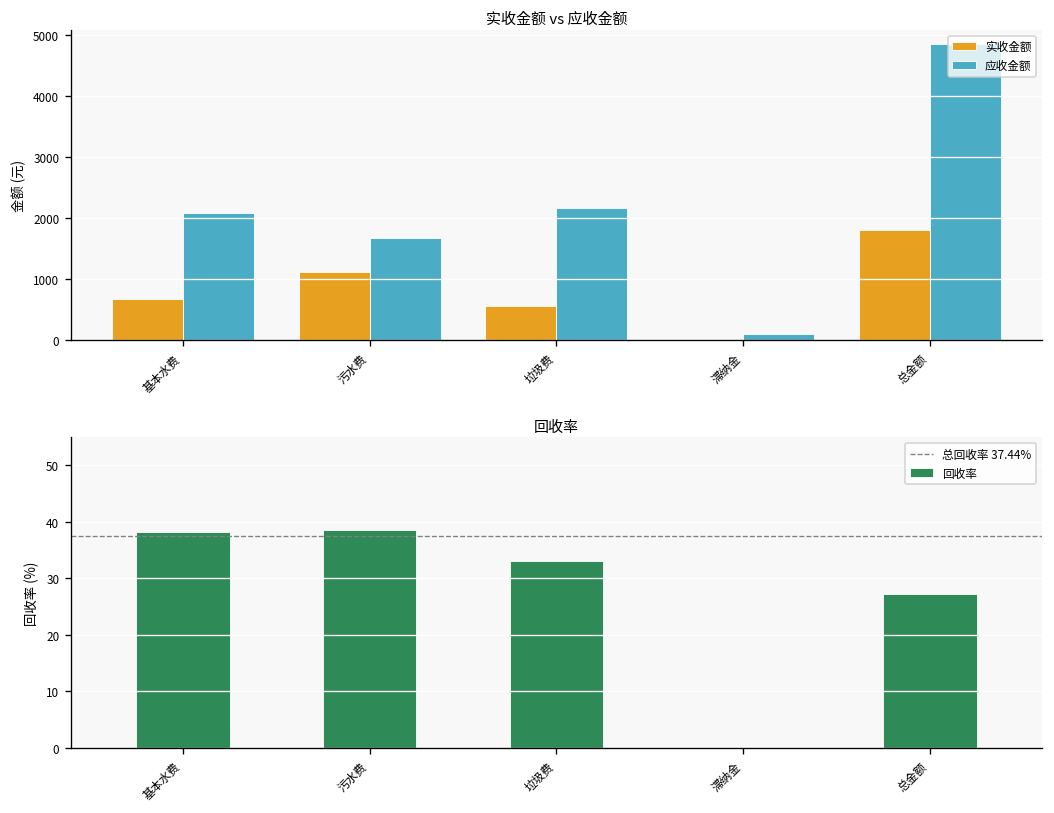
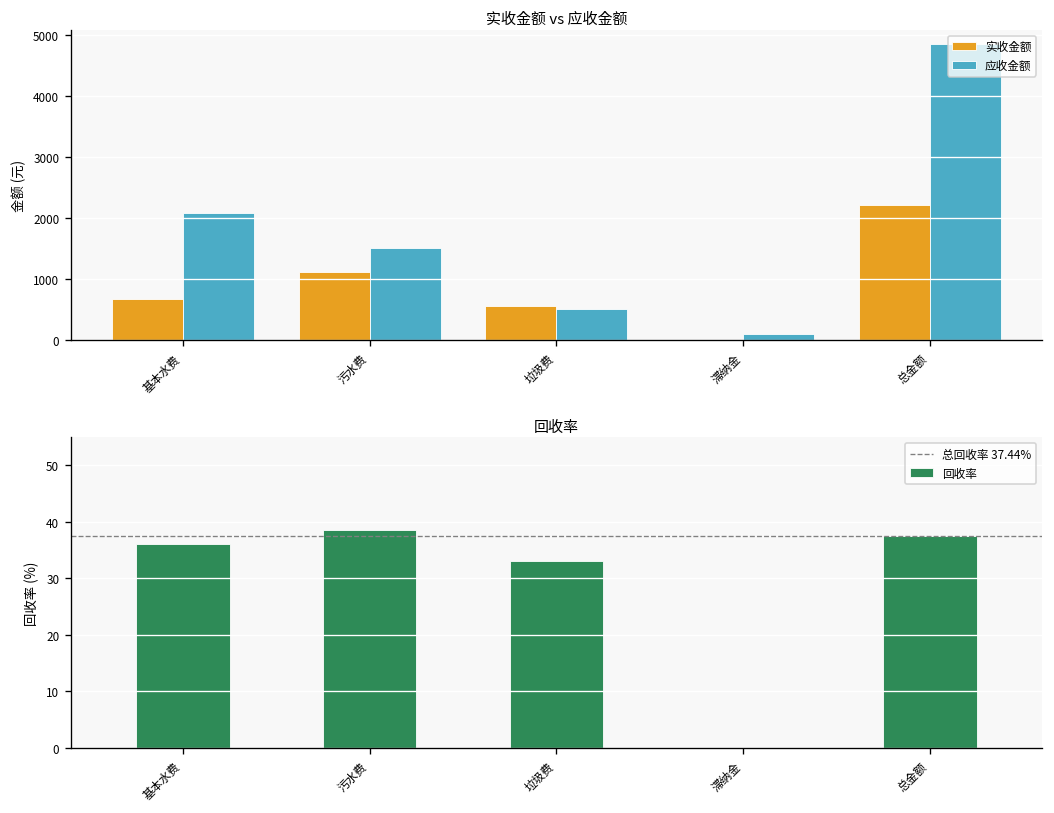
实收金额 vs 应收金额, 应收金额, 污水费: 1700 -> 1500
实收金额 vs 应收金额, 应收金额, 垃圾费: 2200 -> 500
实收金额 vs 应收金额, 实收金额, 总金额: 1800 -> 2200
回收率, 基本水费: 38 -> 36
回收率, 总金额: 27 -> 37
